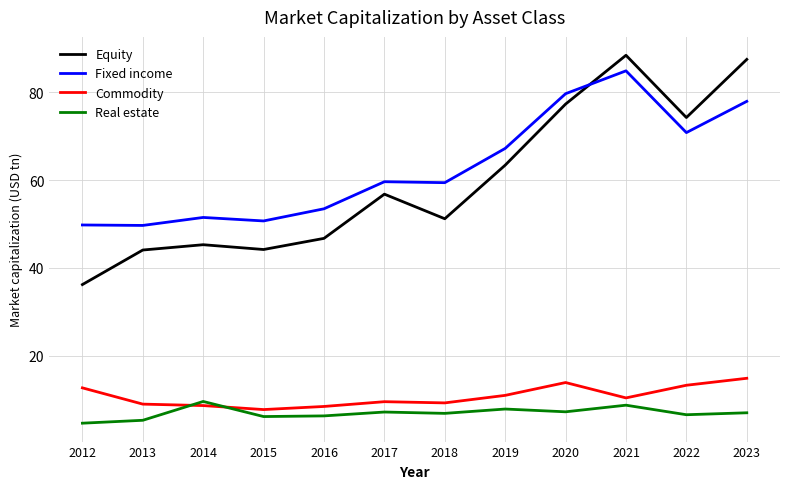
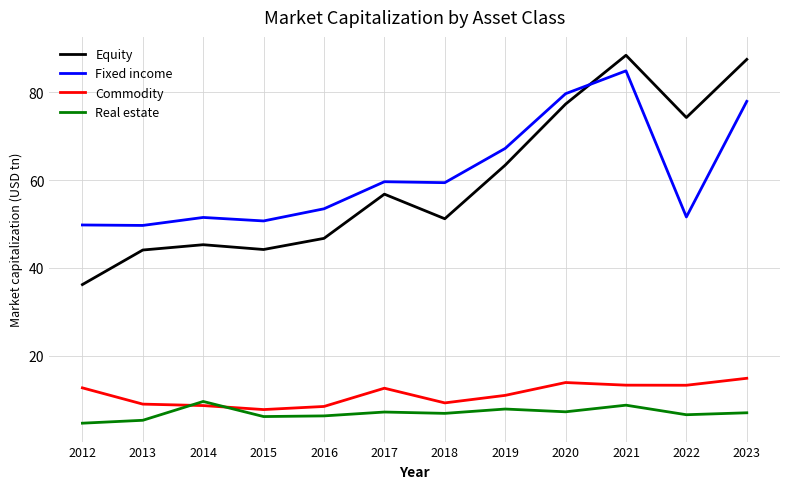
Commodity, 2017: 10 -> 13
Commodity, 2021: 10 -> 13
Fixed income, 2022: 71 -> 52
